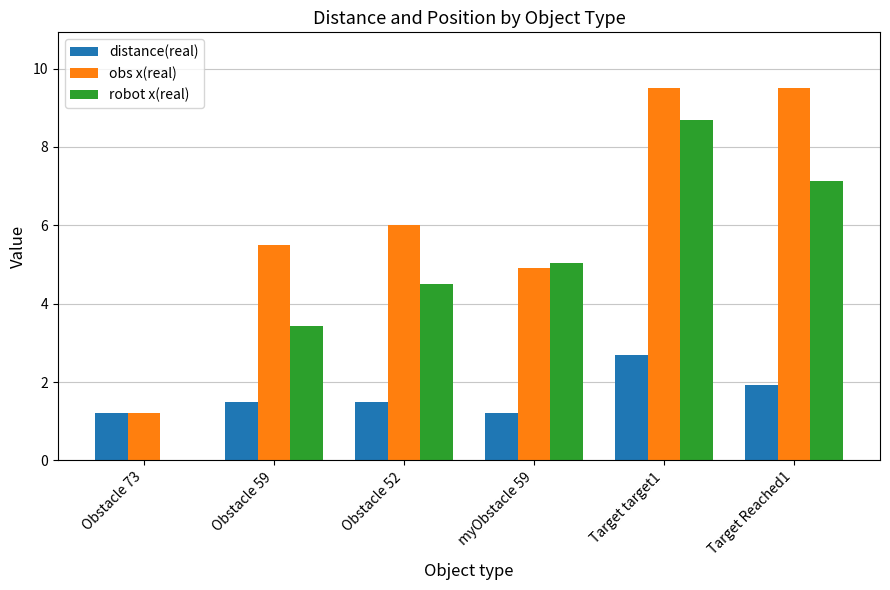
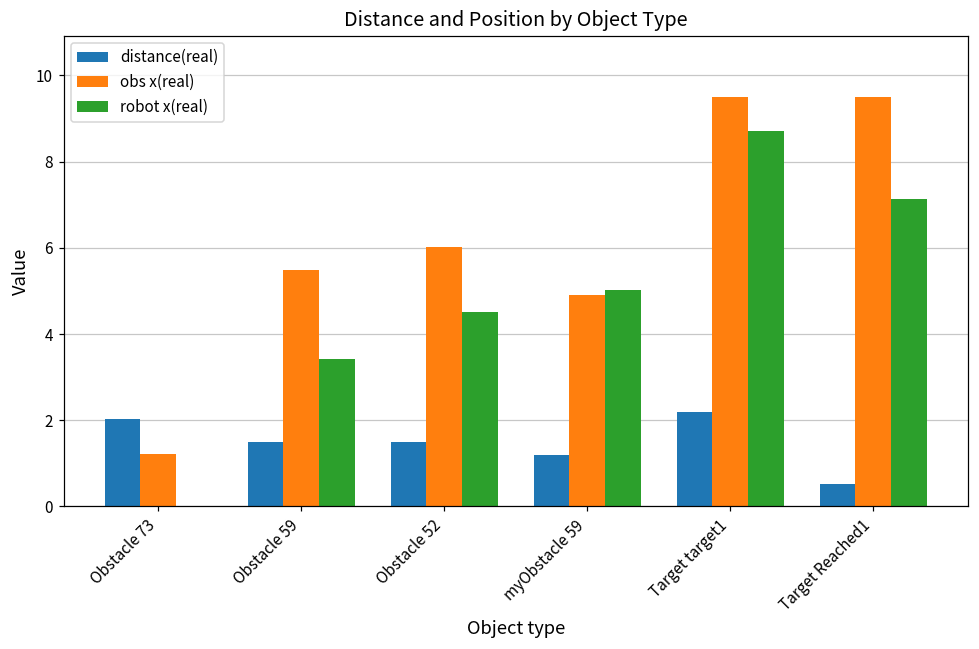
distance(real), Obstacle 73: 1.2 -> 2.0
distance(real), Target target1: 2.7 -> 2.2
distance(real), Target Reached1: 1.9 -> 0.5
